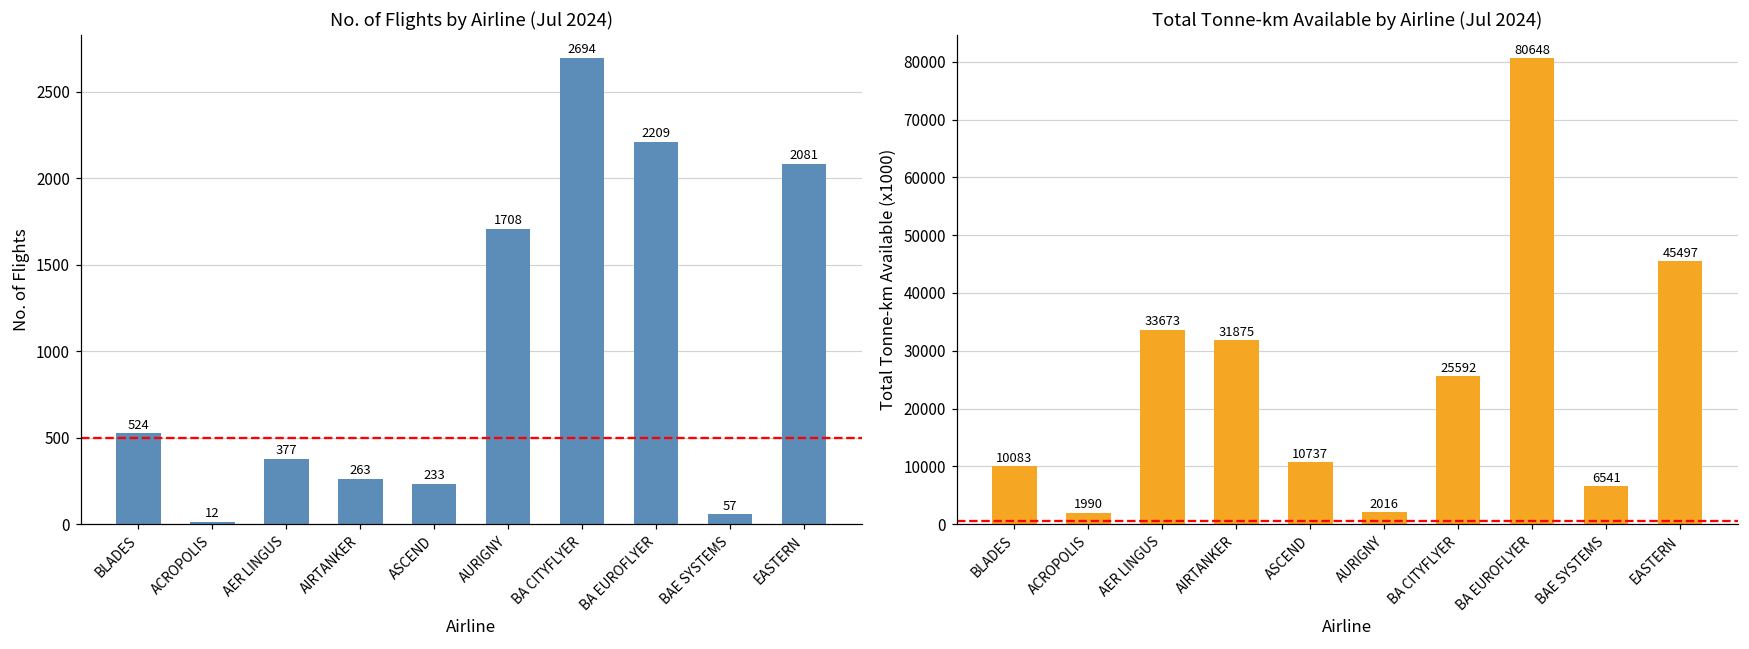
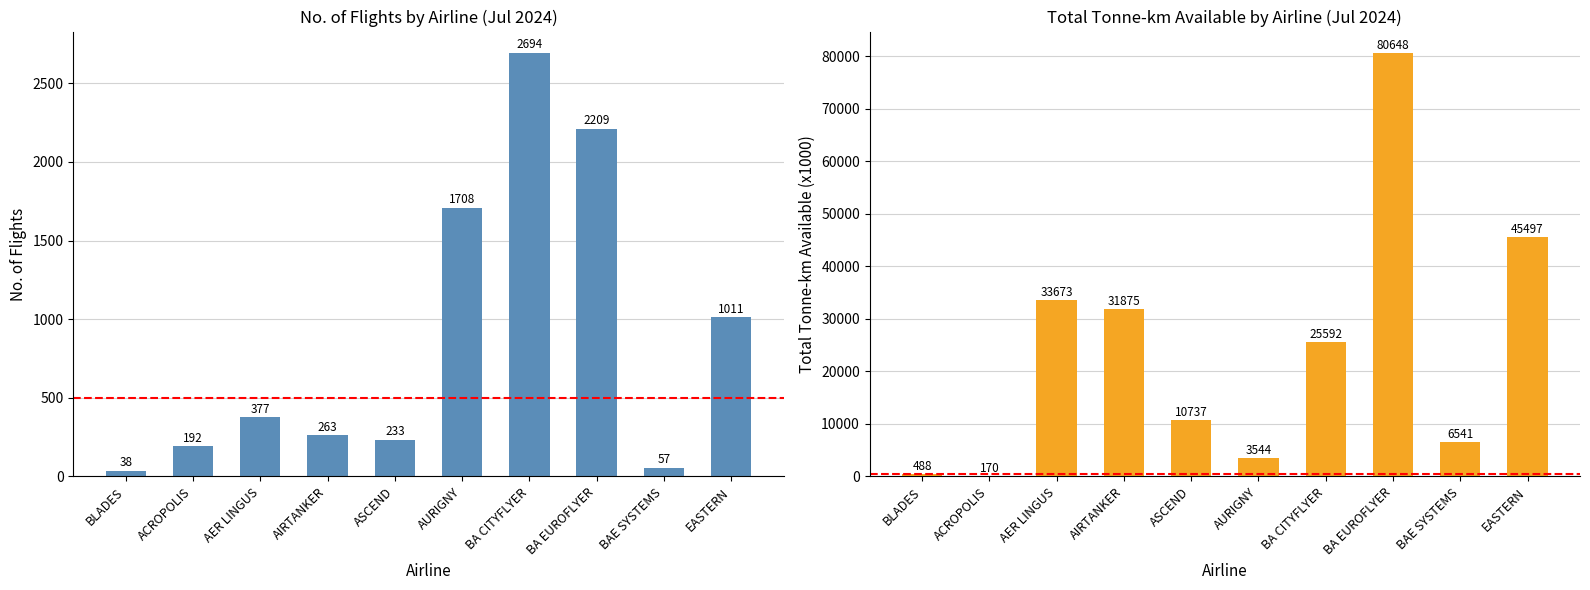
No. of Flights by Airline (Jul 2024), BLADES: 524 -> 38
No. of Flights by Airline (Jul 2024), ACROPOLIS: 12 -> 192
No. of Flights by Airline (Jul 2024), EASTERN: 2081 -> 1011
Total Tonne-km Available by Airline (Jul 2024), BLADES: 10083 -> 488
Total Tonne-km Available by Airline (Jul 2024), ACROPOLIS: 1990 -> 170
Total Tonne-km Available by Airline (Jul 2024), AURIGNY: 2016 -> 3544
